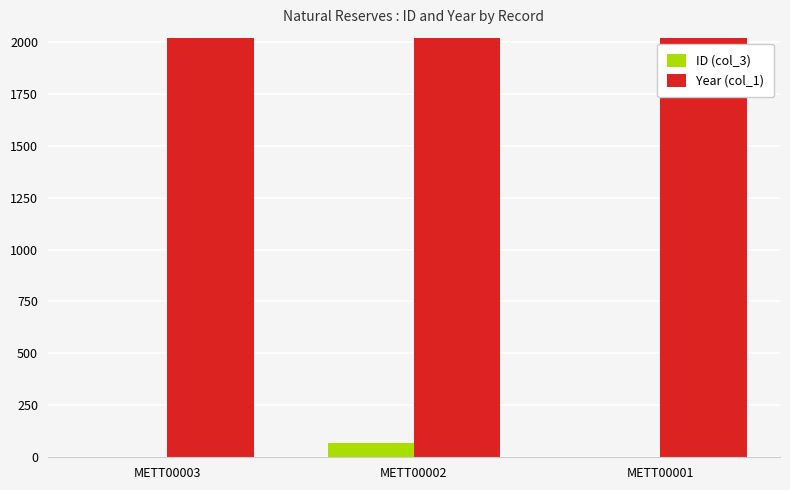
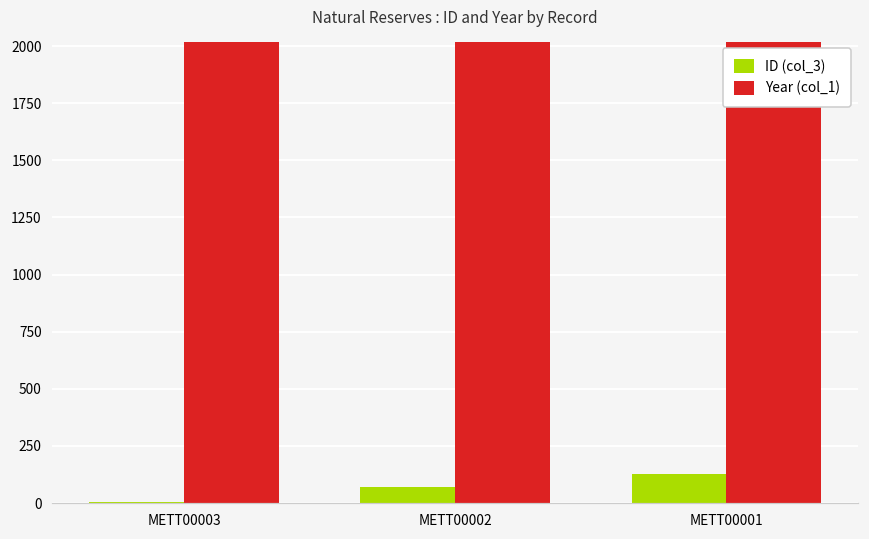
ID (col_3), METT00001: 0 -> 130
